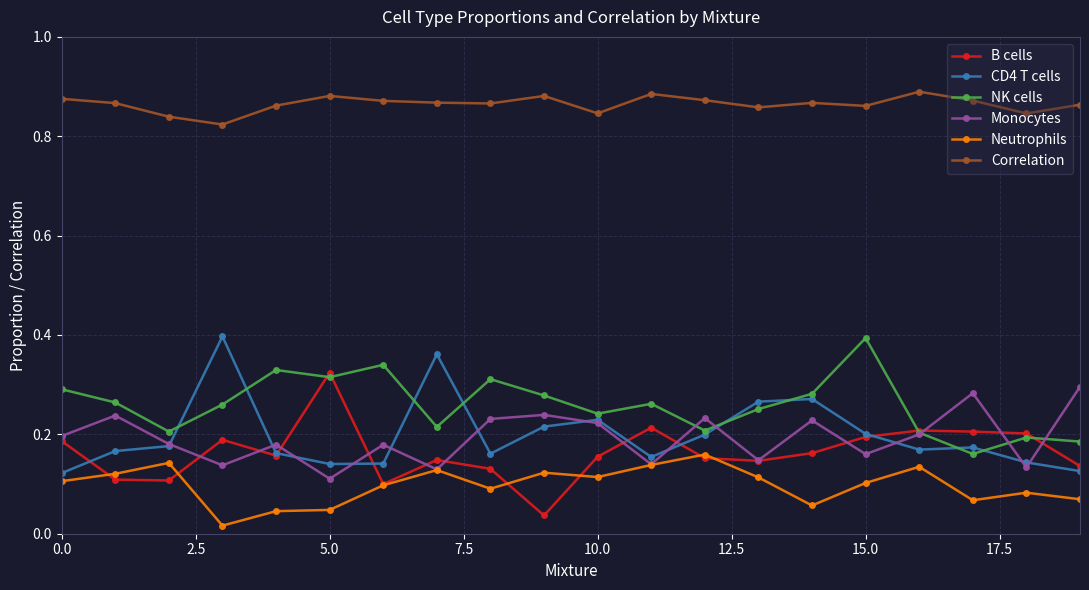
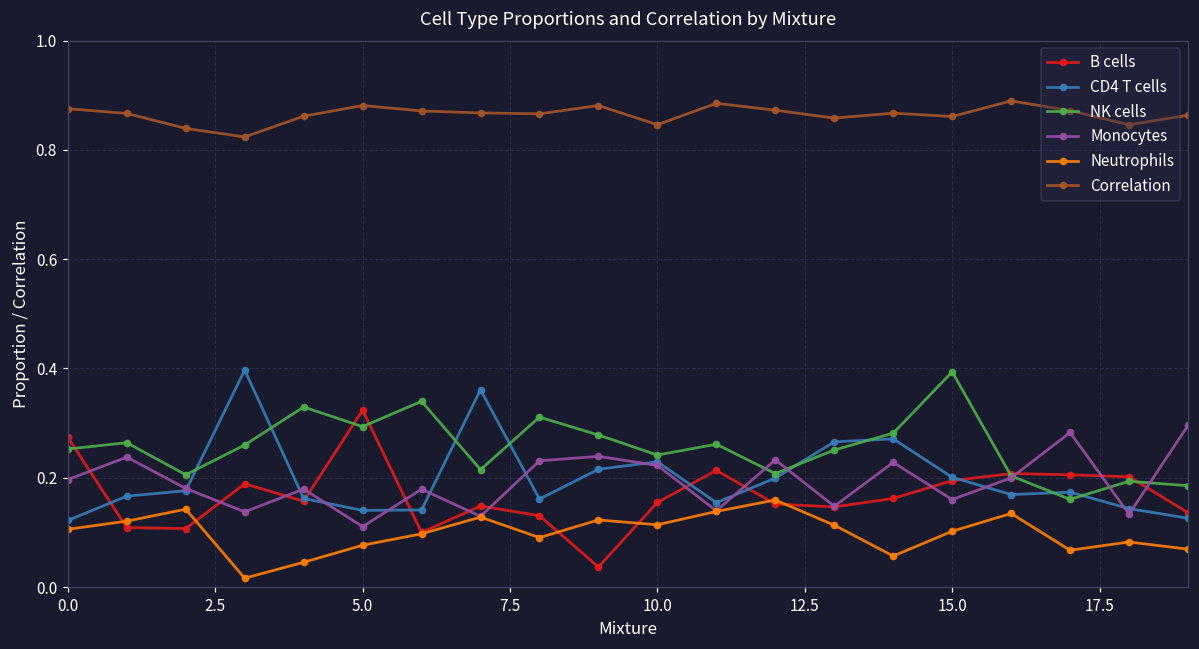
B cells, 0.0: 0.19 -> 0.27
NK cells, 0.0: 0.29 -> 0.25
NK cells, 5.0: 0.32 -> 0.29
Neutrophils, 5.0: 0.05 -> 0.08
